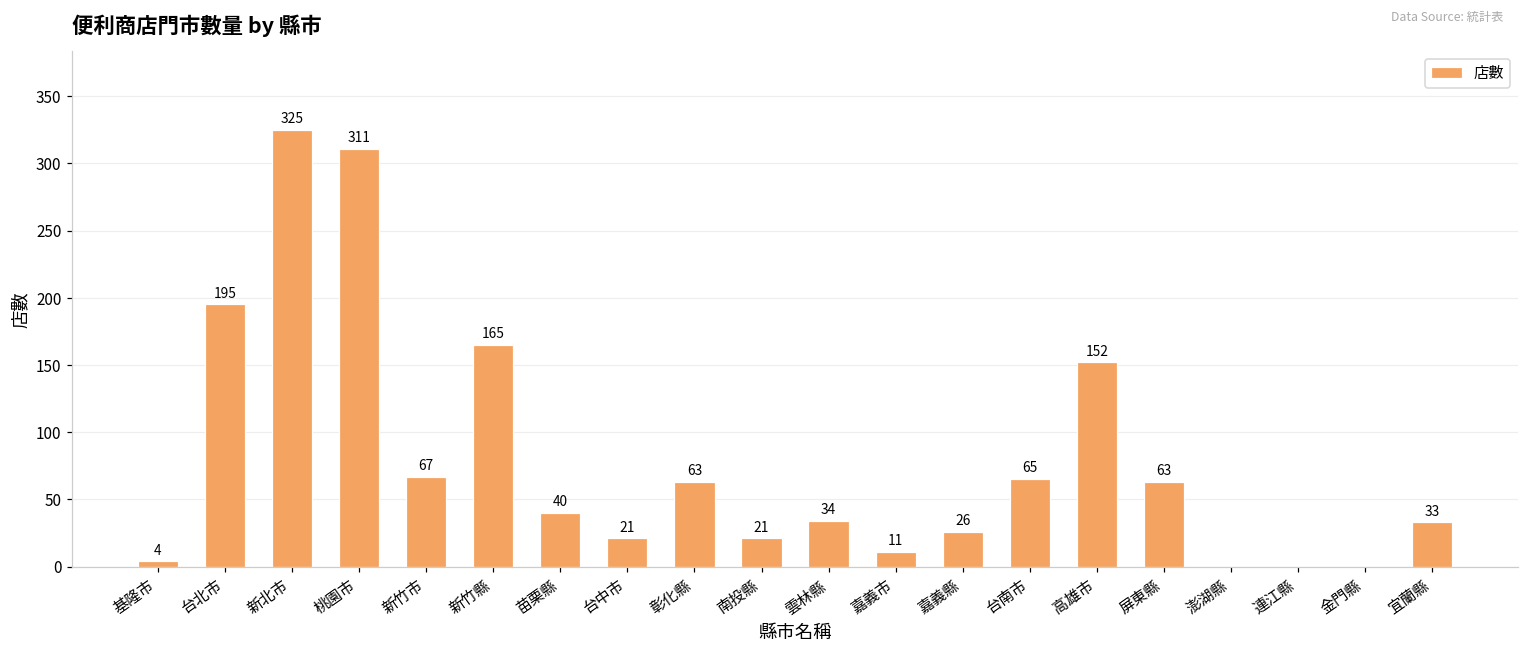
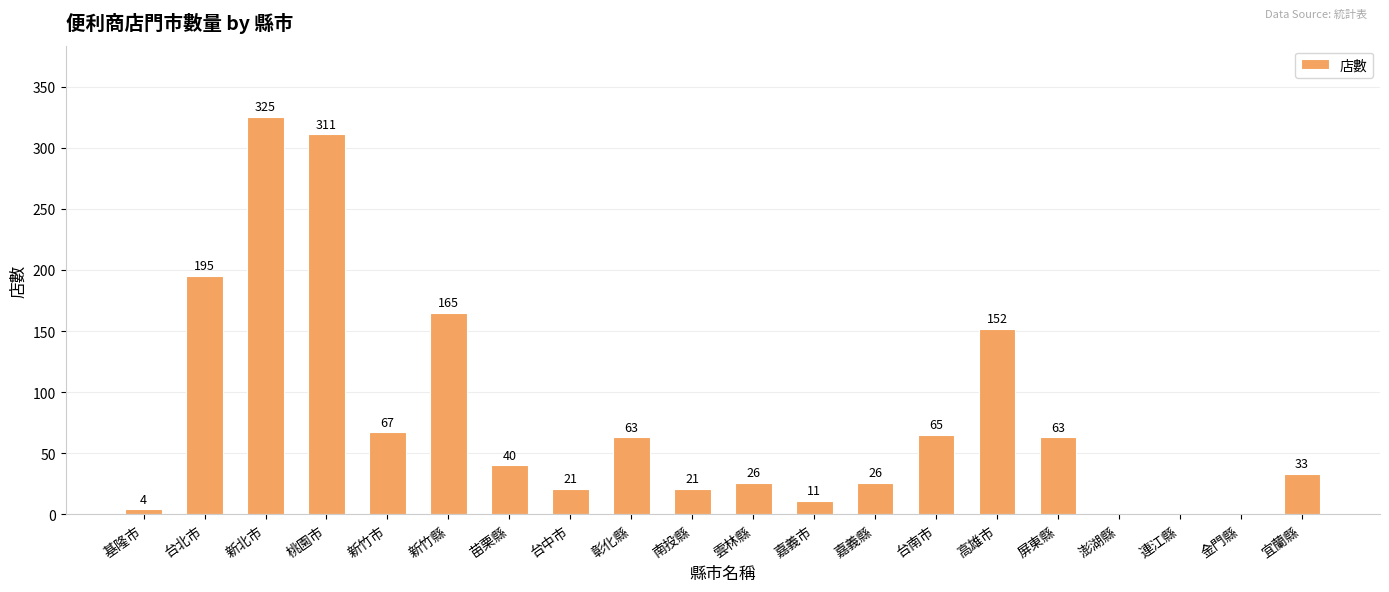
雲林縣: 34 -> 26
